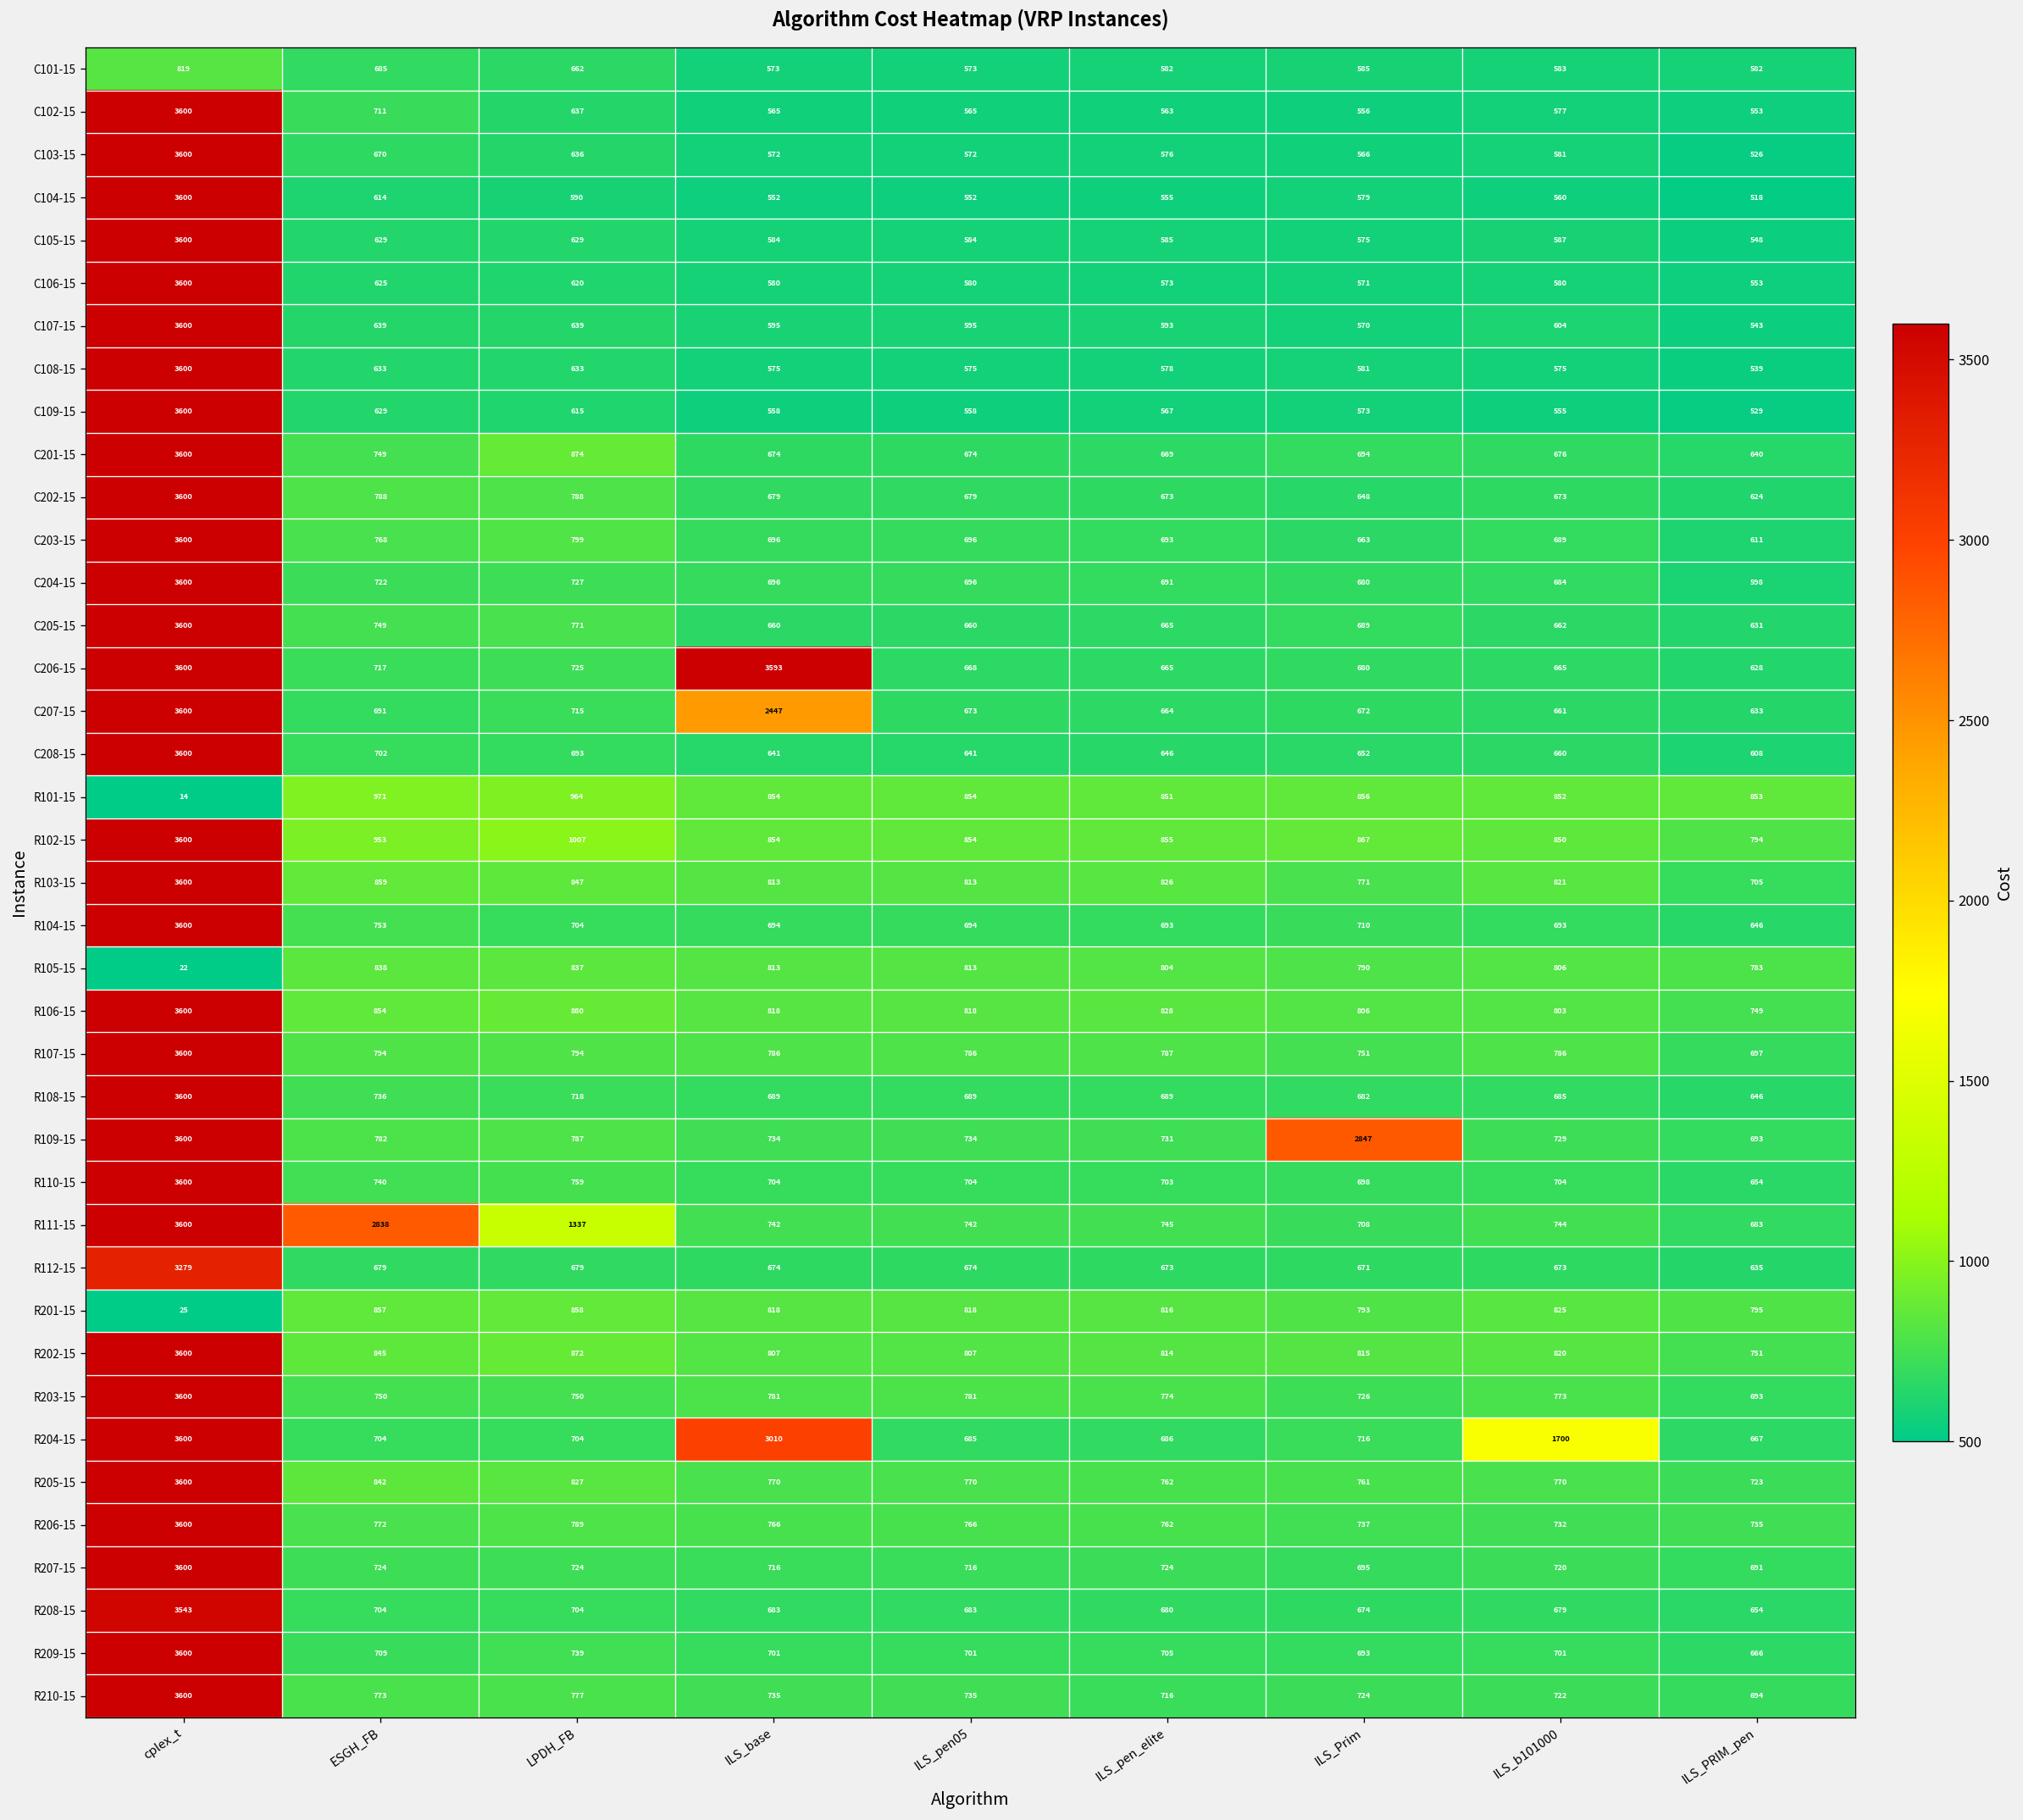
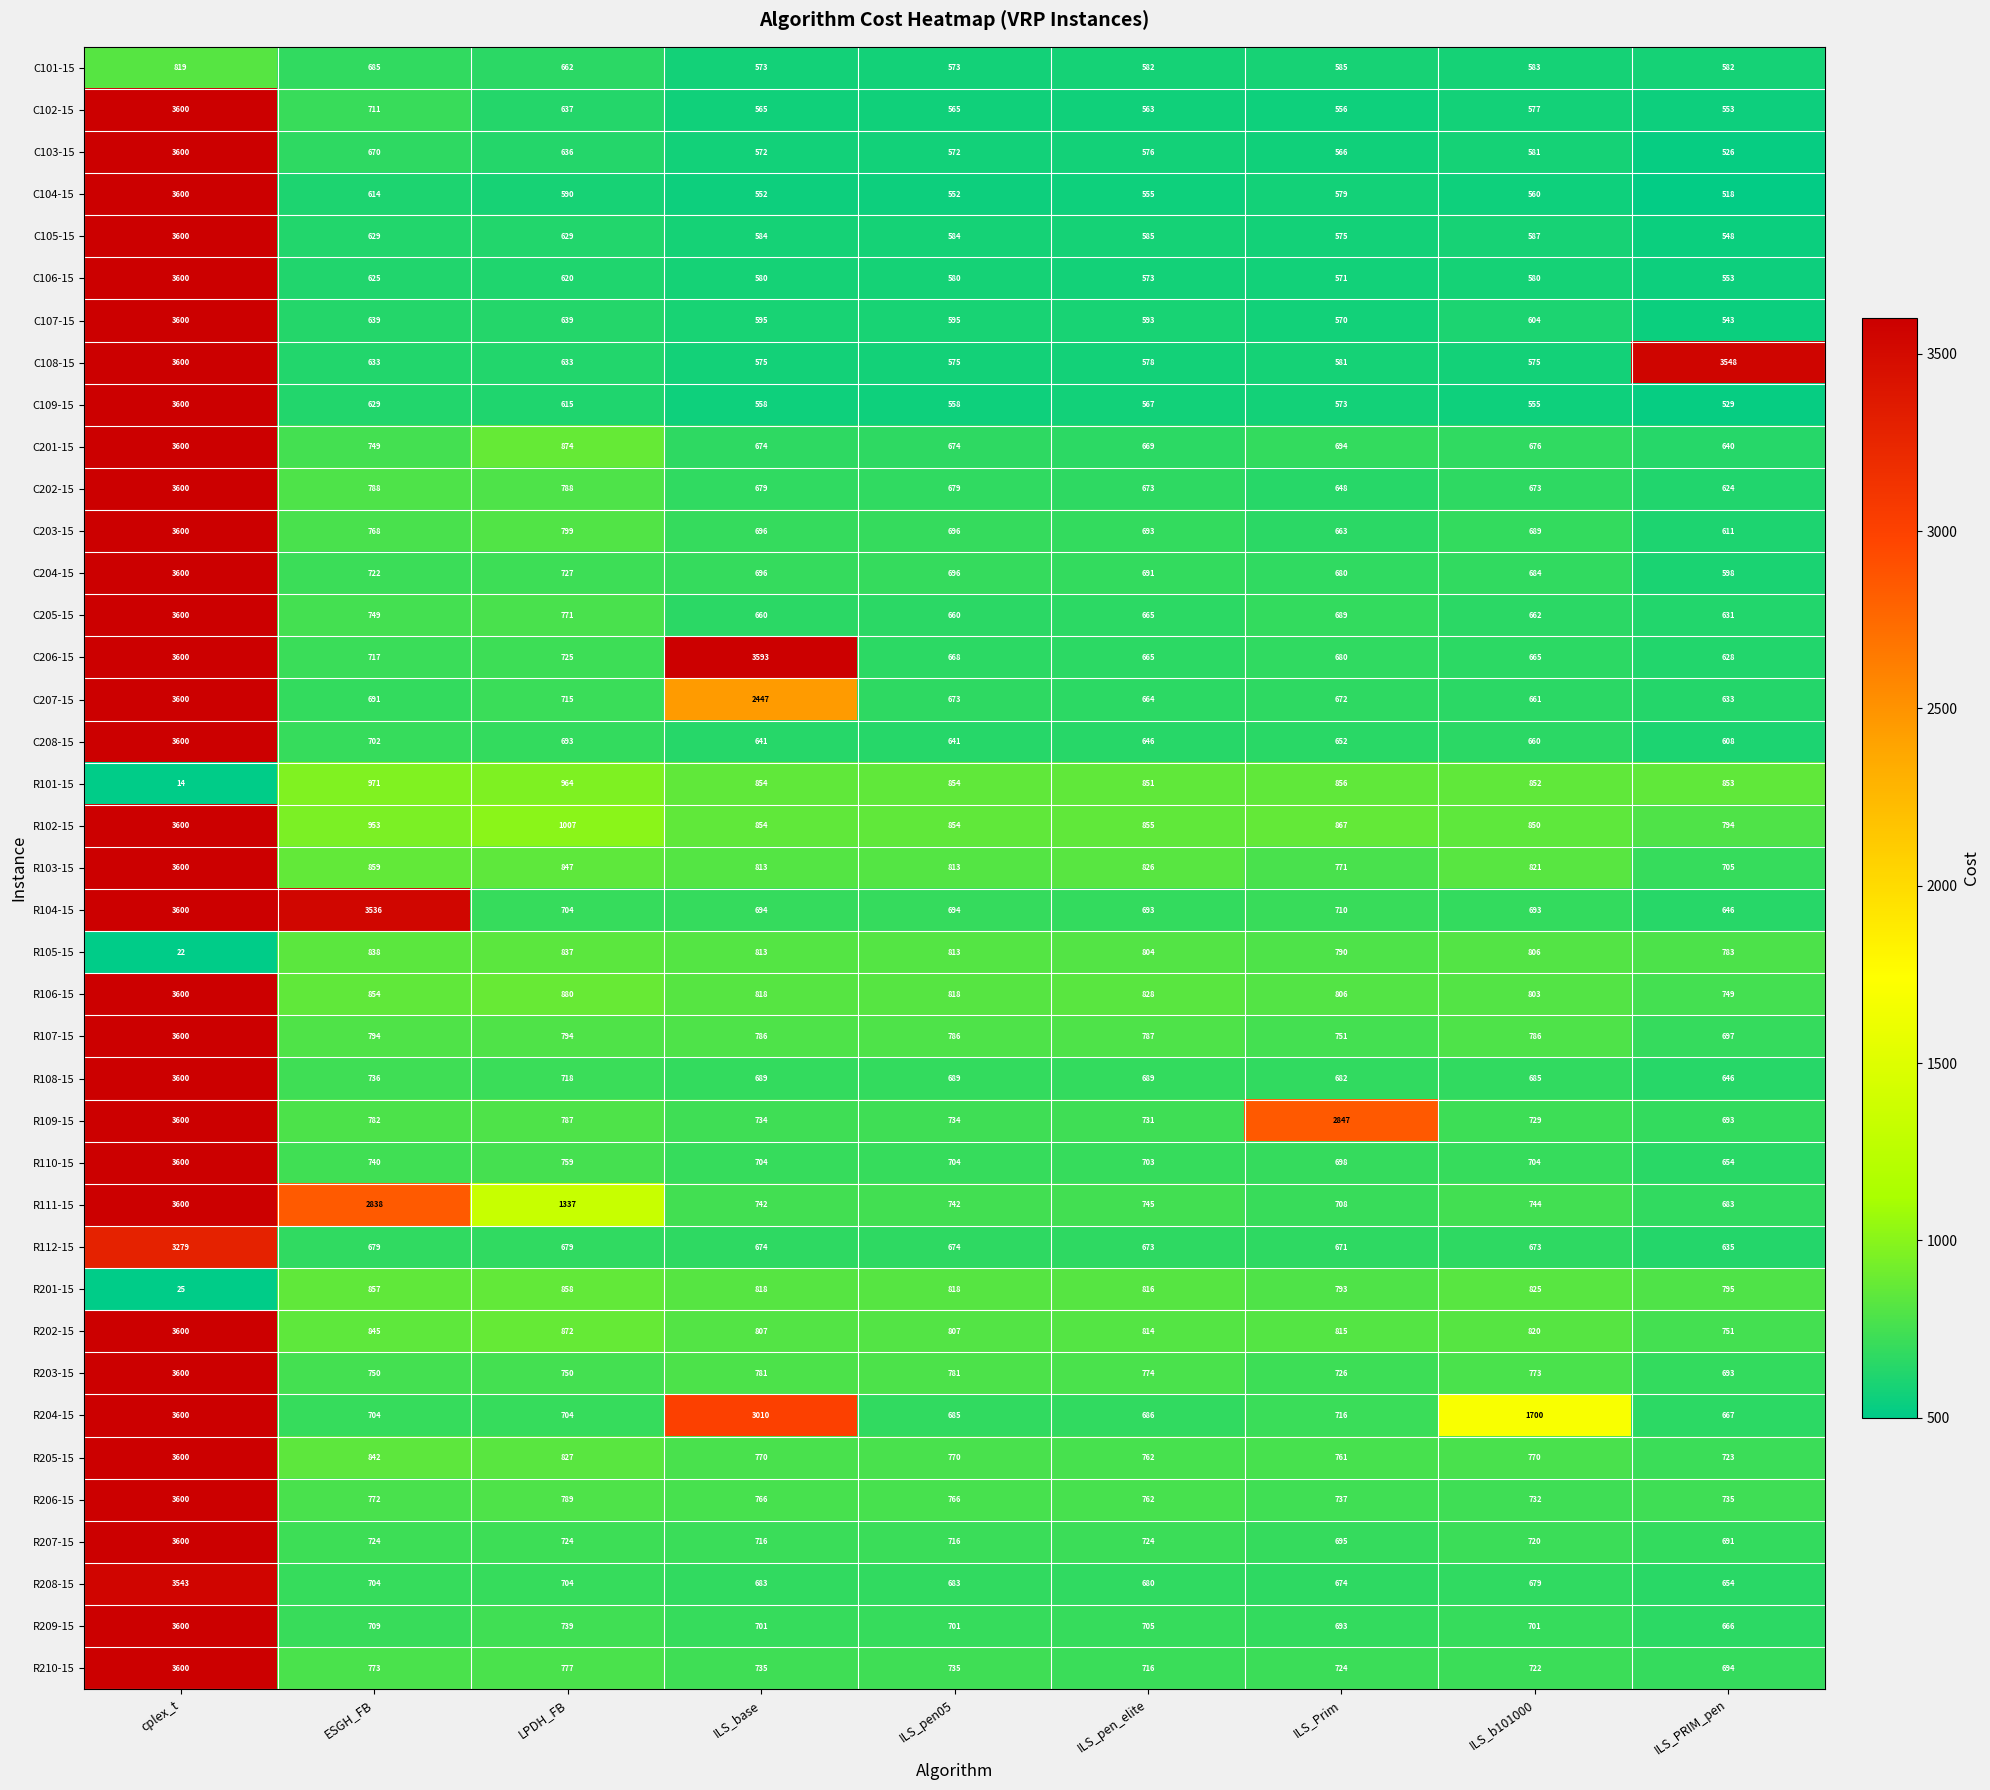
C108-15, ILS_PRIM_pen: 539 -> 3548
R104-15, ESGH_FB: 753 -> 3536
